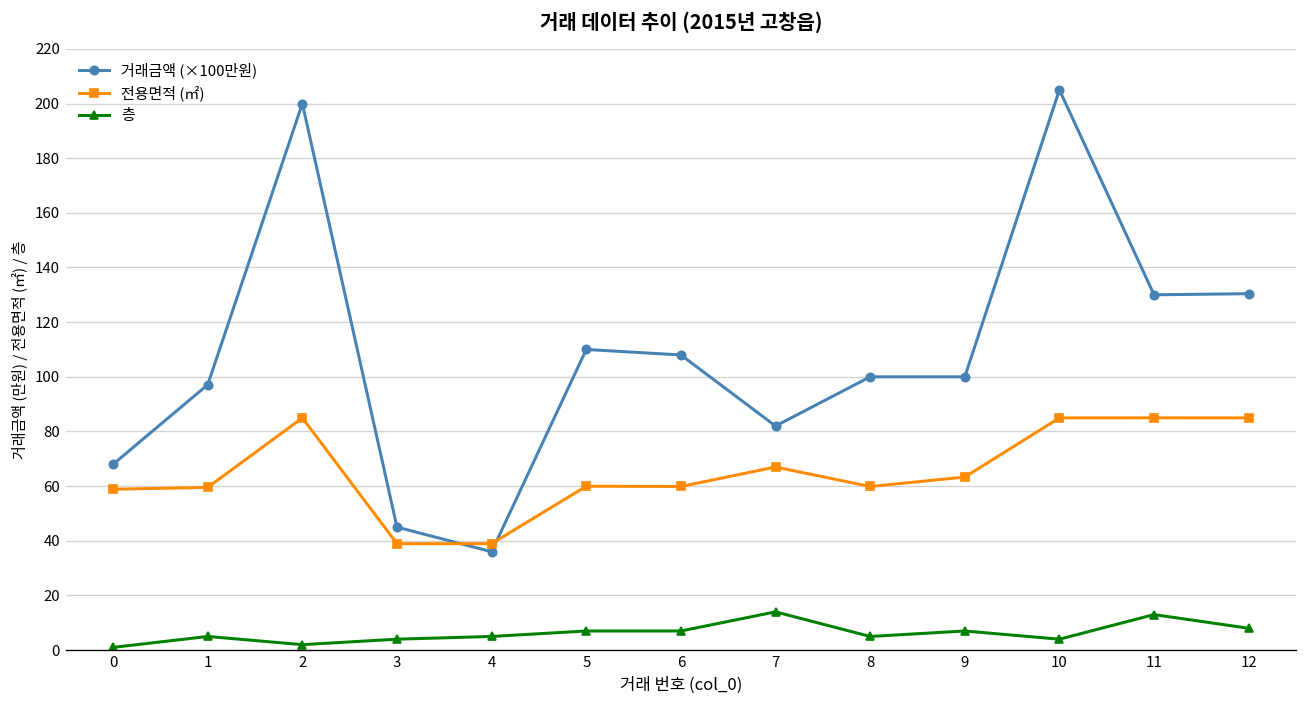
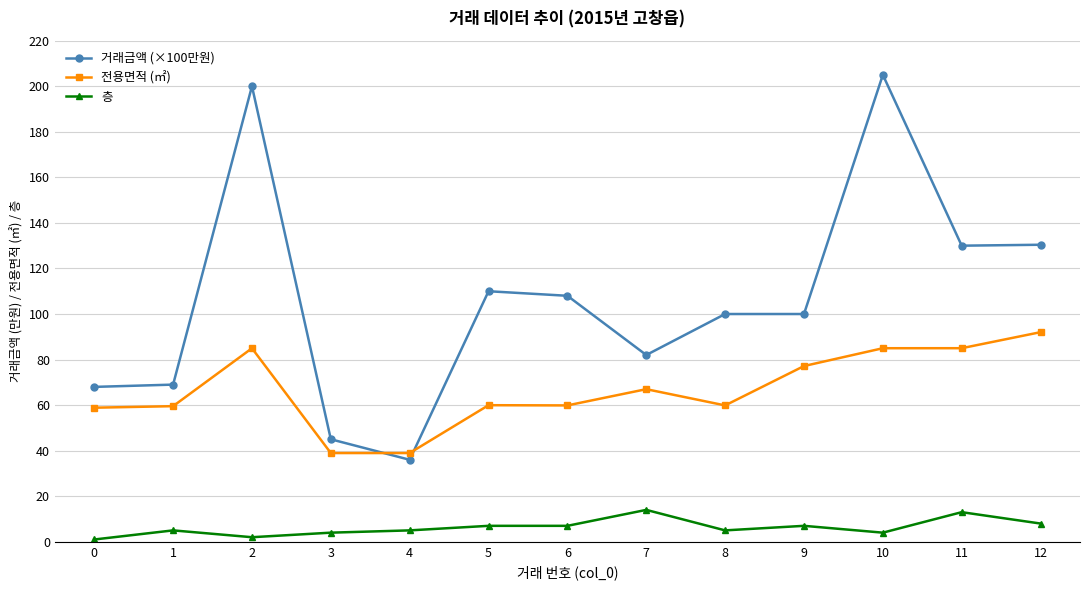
거래금액 (×100만원), 1: 97 -> 69
전용면적 (㎡), 9: 63 -> 77
전용면적 (㎡), 12: 85 -> 92
